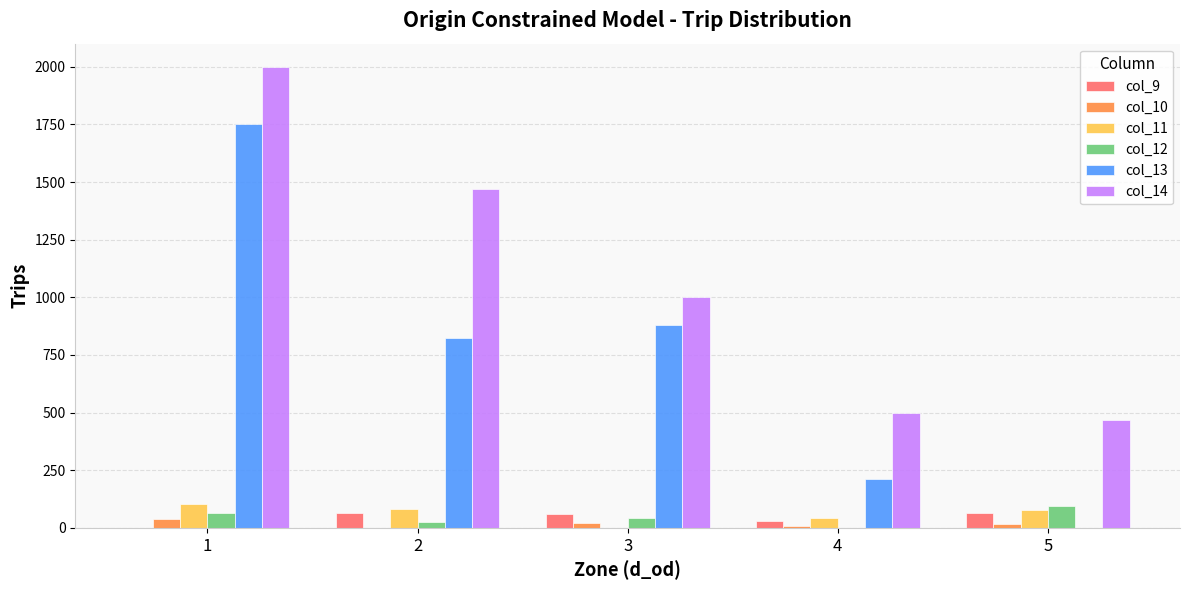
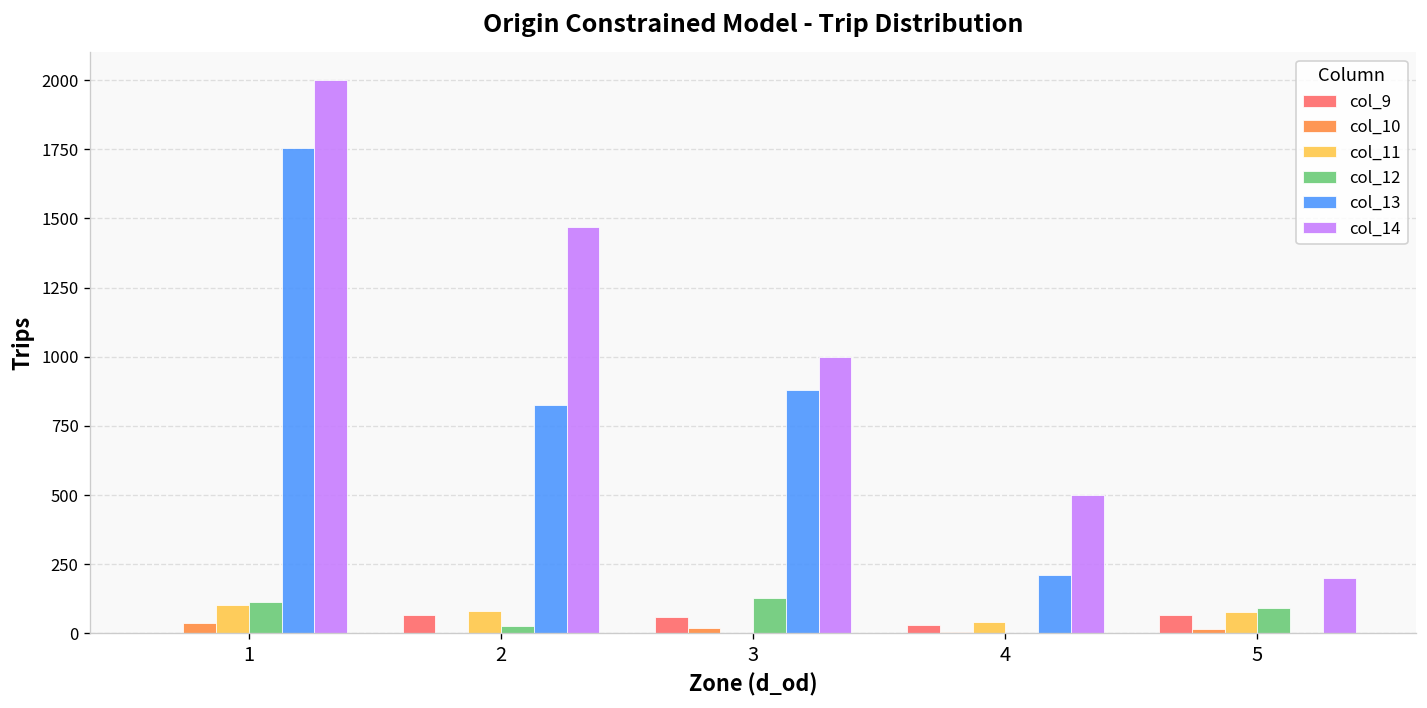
col_12, 1: 70 -> 110
col_12, 3: 40 -> 130
col_14, 5: 470 -> 200
